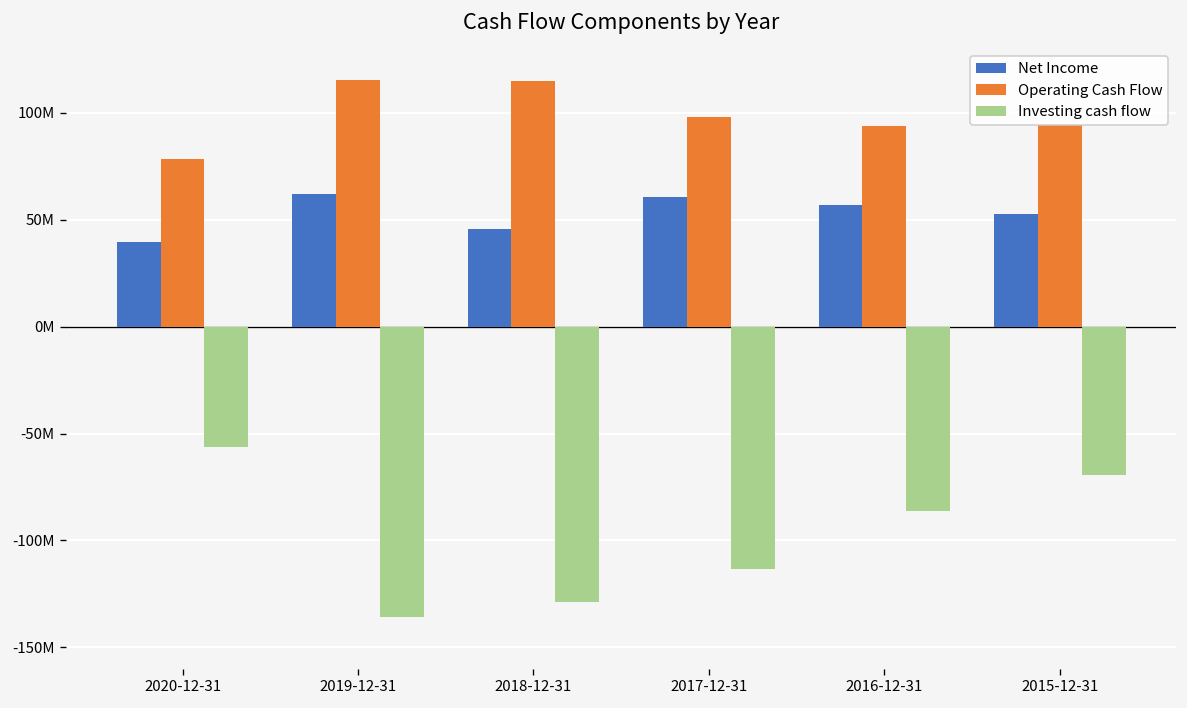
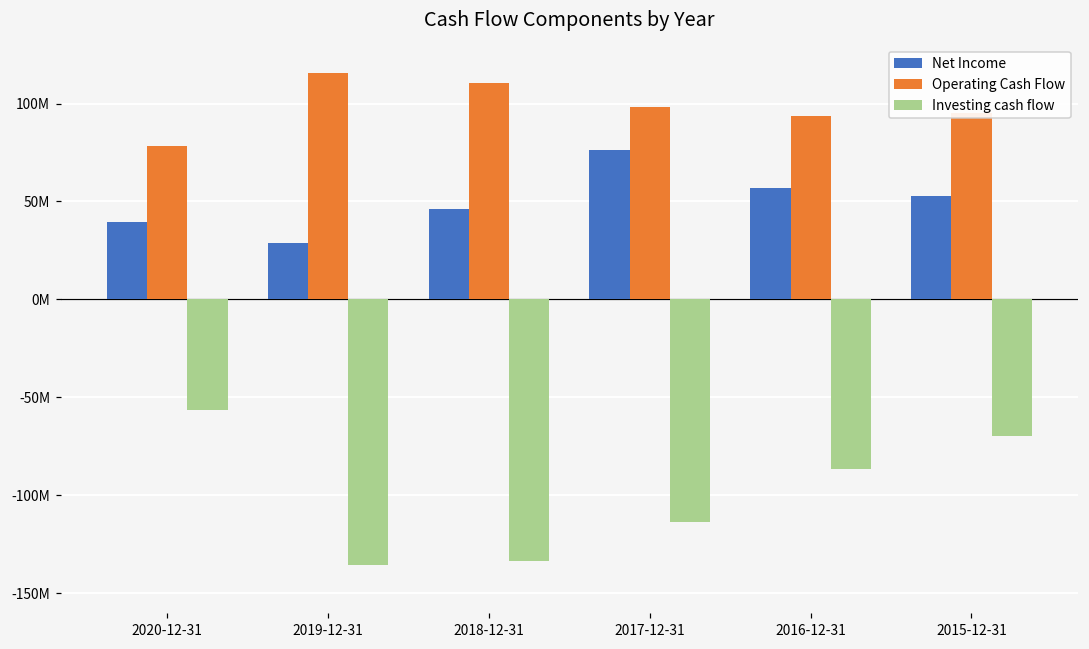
Net Income, 2019-12-31: 62000000 -> 29000000
Operating Cash Flow, 2018-12-31: 115000000 -> 110000000
Investing cash flow, 2018-12-31: -129000000 -> -133000000
Net Income, 2017-12-31: 61000000 -> 76000000
